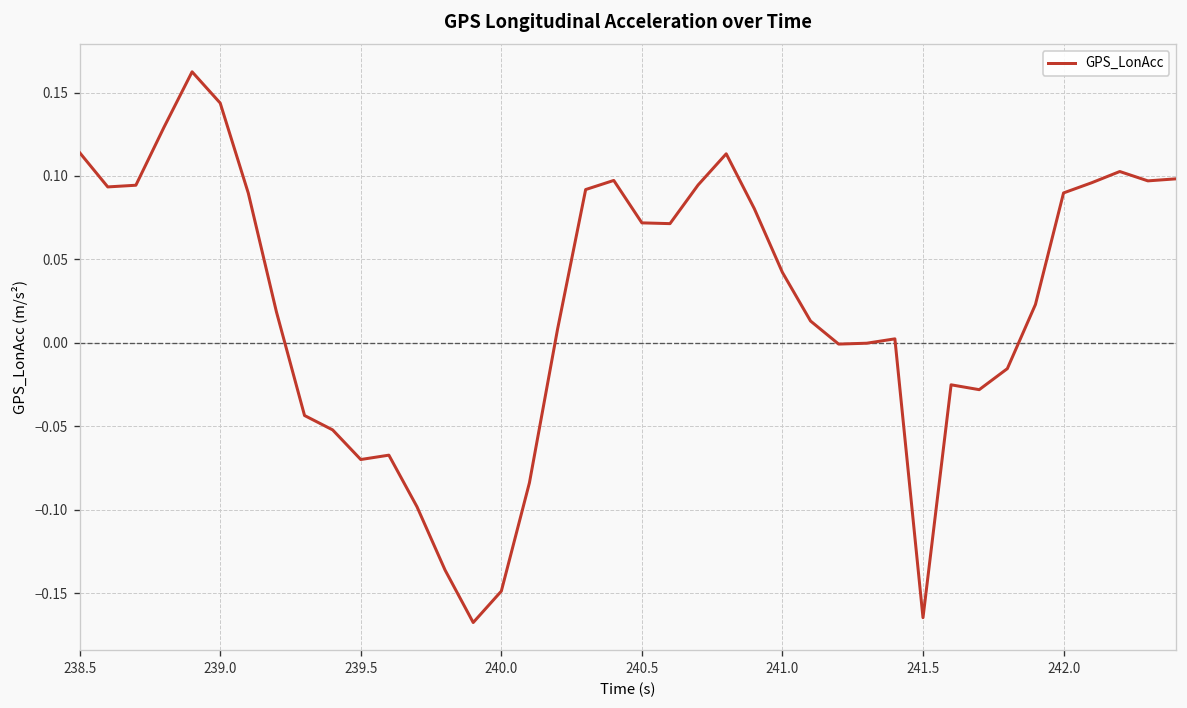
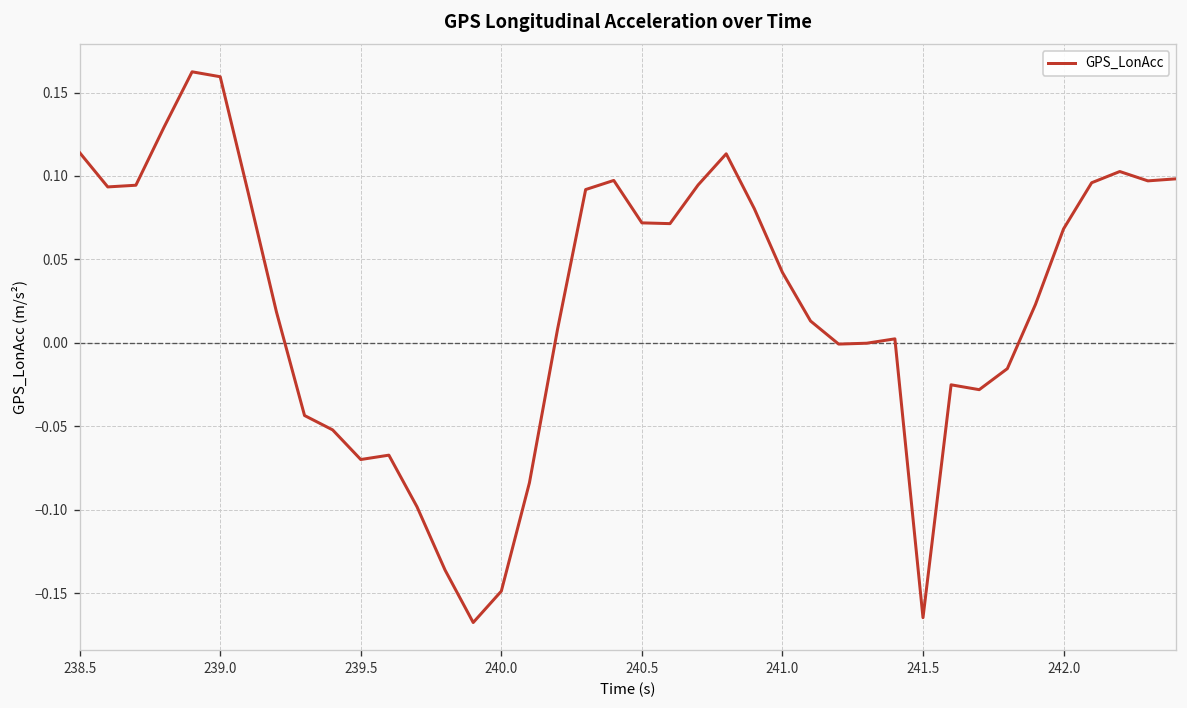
239.0: 0.144 -> 0.159
242.0: 0.090 -> 0.068
